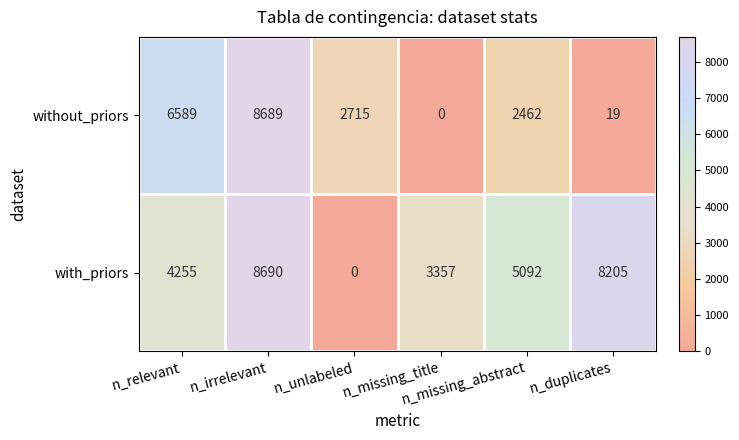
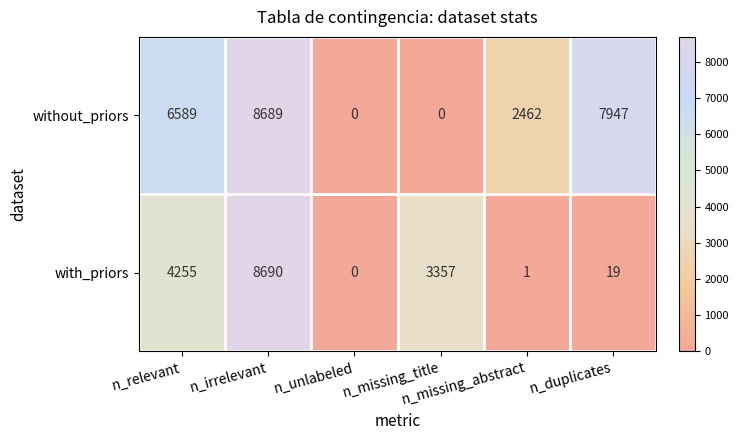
without_priors, n_unlabeled: 2715 -> 0
without_priors, n_duplicates: 19 -> 7947
with_priors, n_missing_abstract: 5092 -> 1
with_priors, n_duplicates: 8205 -> 19
